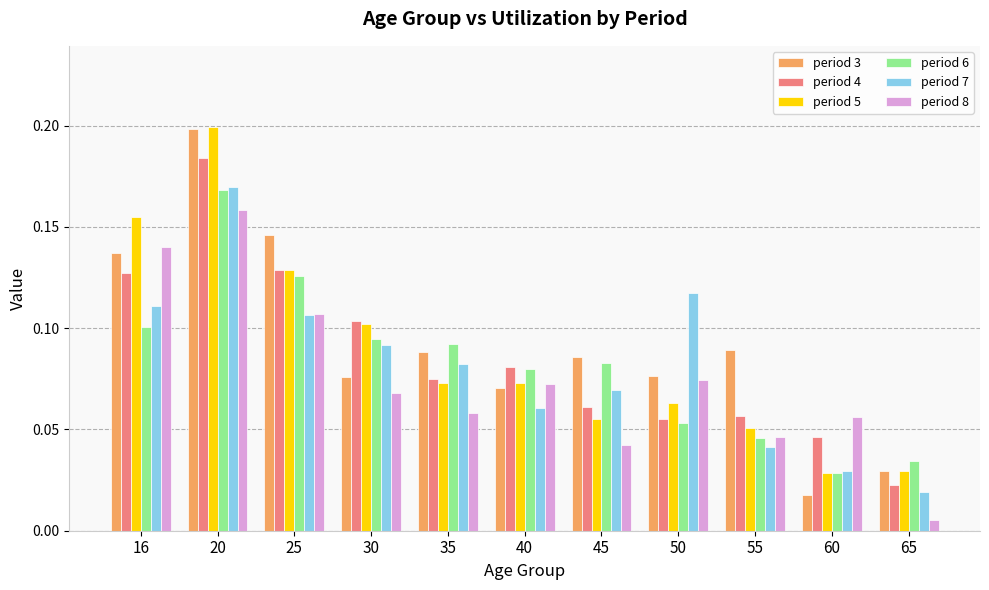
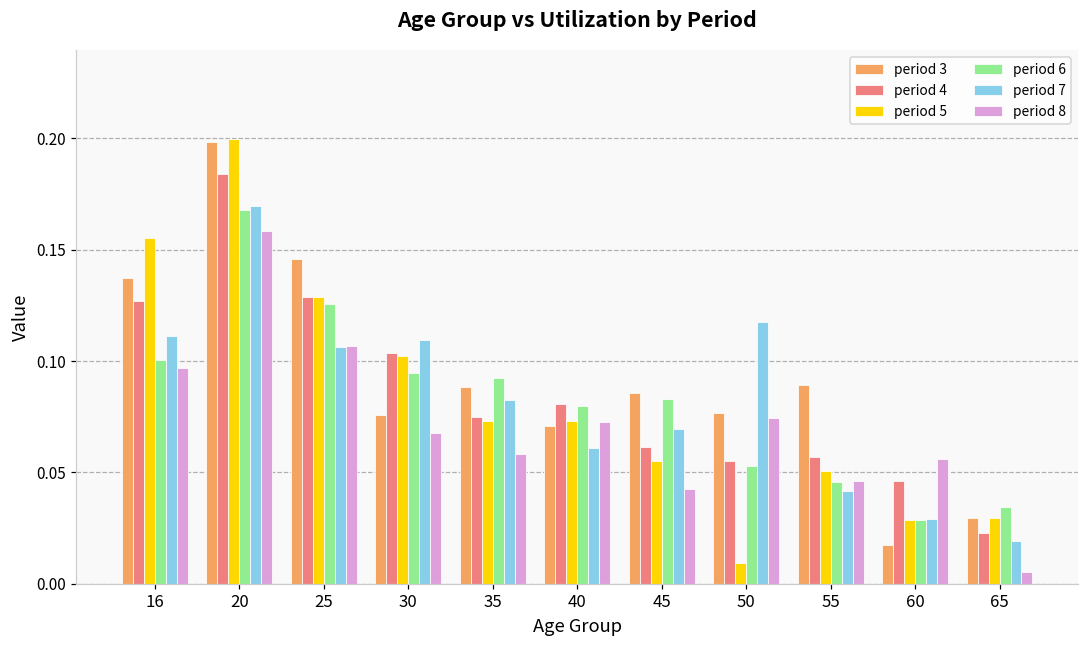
period 8, 16: 0.140 -> 0.097
period 7, 30: 0.092 -> 0.109
period 5, 50: 0.063 -> 0.009
